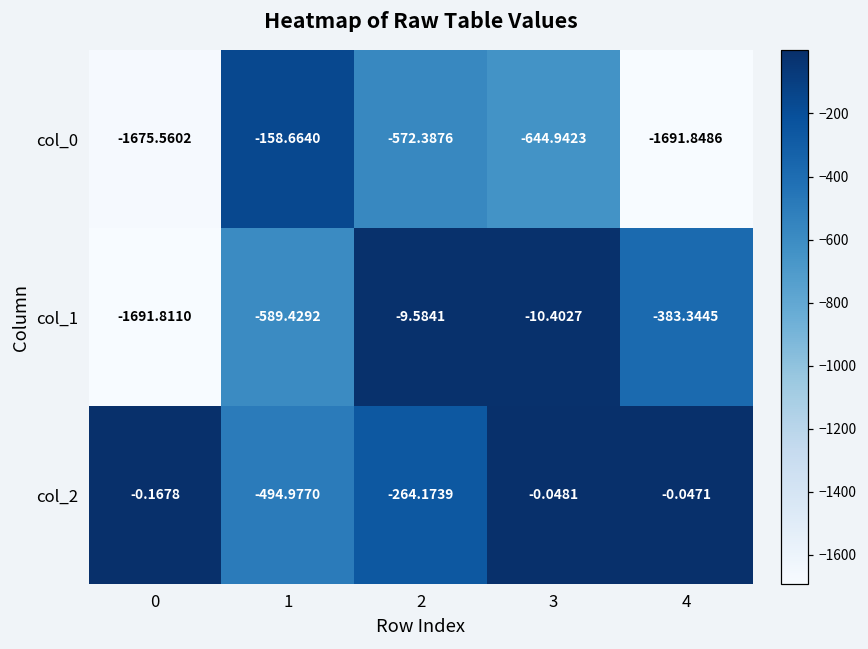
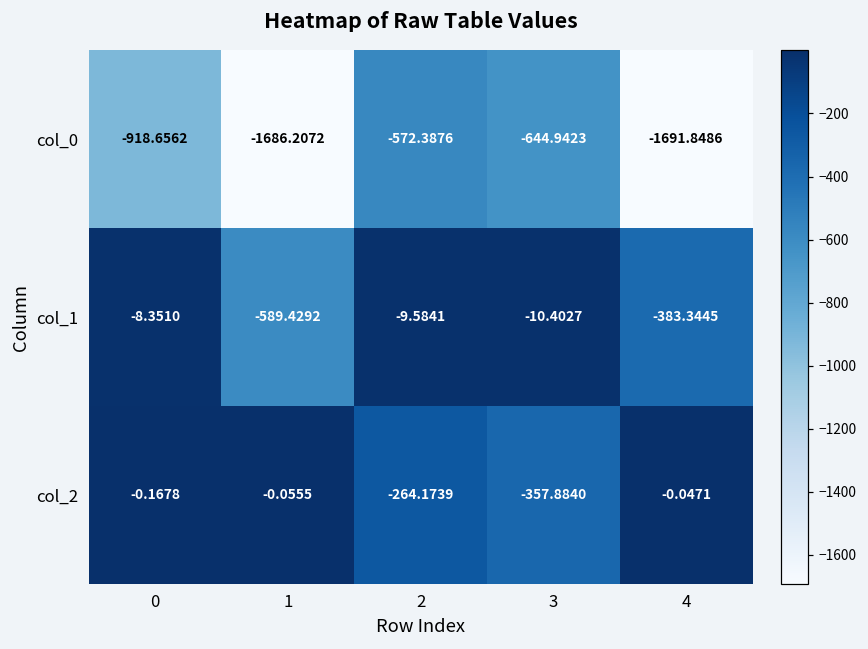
col_0, 0: -1675.5602 -> -918.6562
col_0, 1: -158.6640 -> -1686.2072
col_1, 0: -1691.8110 -> -8.3510
col_2, 1: -494.9770 -> -0.0555
col_2, 3: -0.0481 -> -357.8840
